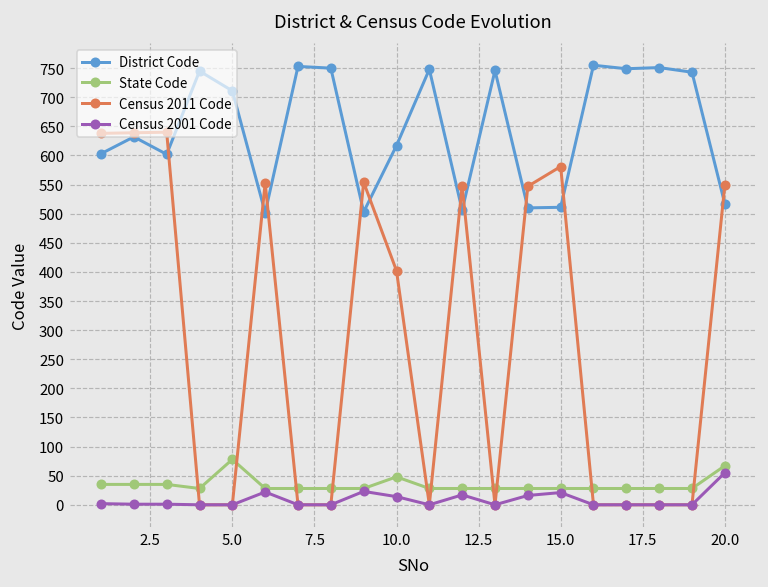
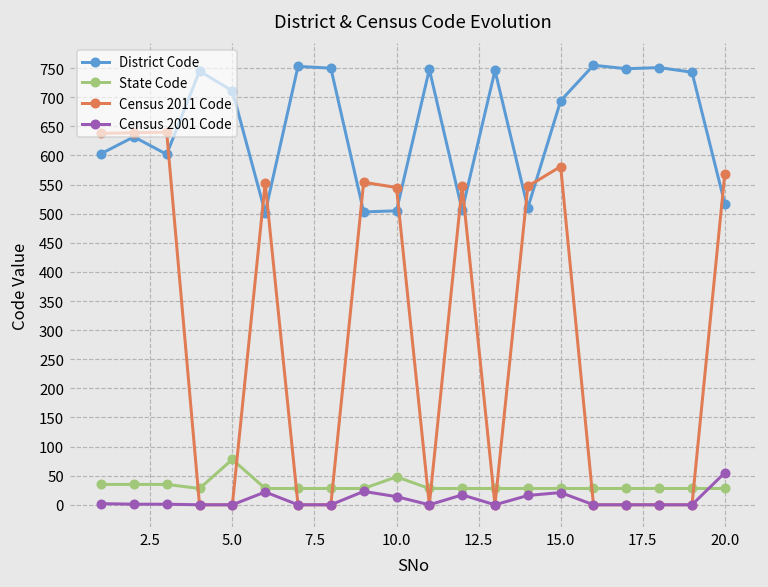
District Code, 10.0: 620 -> 510
Census 2011 Code, 10.0: 400 -> 550
District Code, 15.0: 510 -> 690
State Code, 20.0: 70 -> 30
Census 2011 Code, 20.0: 550 -> 570
